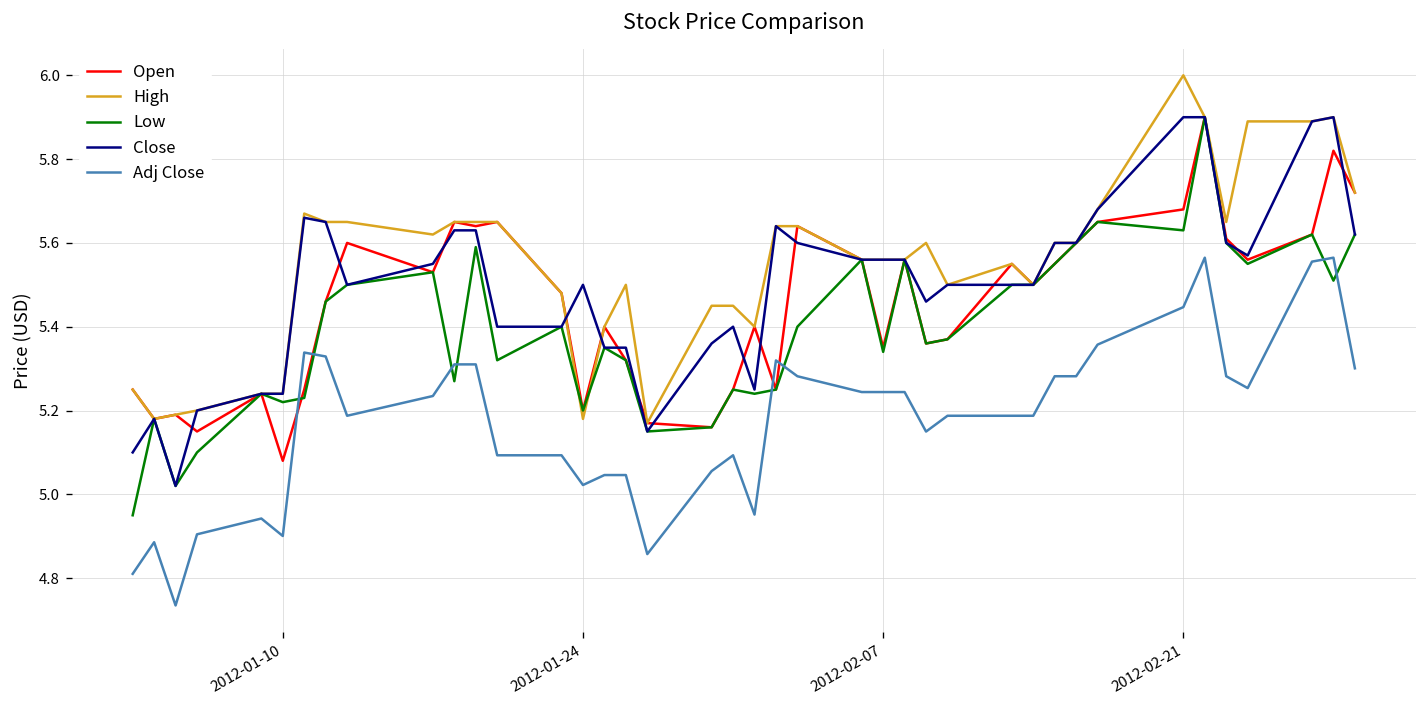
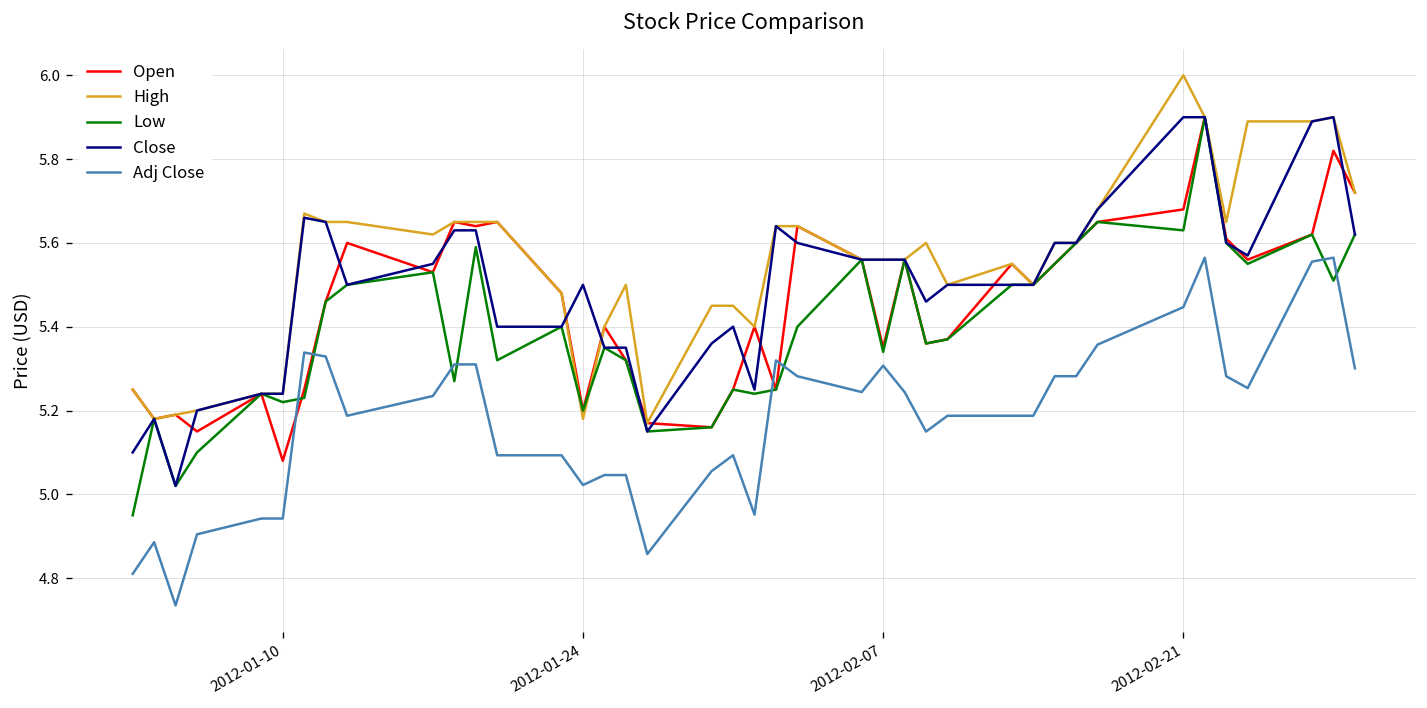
Adj Close, 2012-01-10: 4.90 -> 4.94
Adj Close, 2012-02-07: 5.24 -> 5.31
